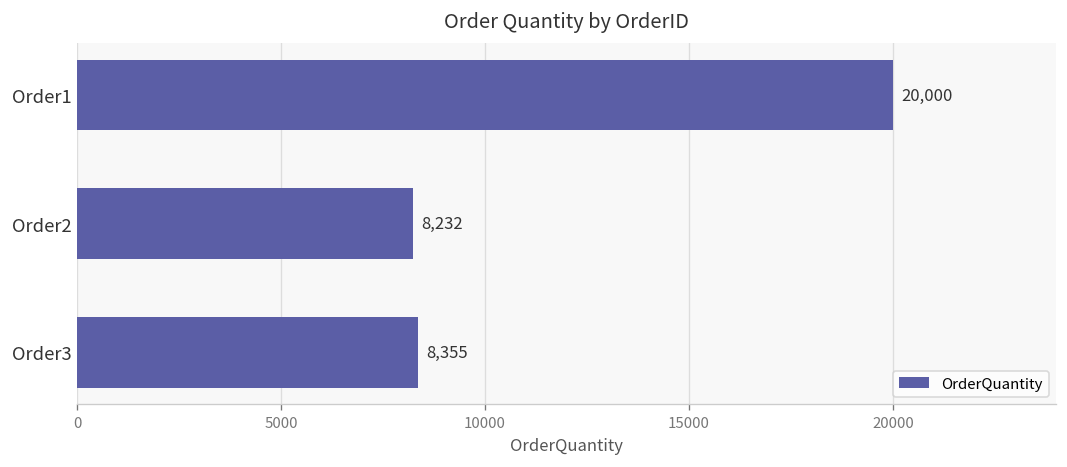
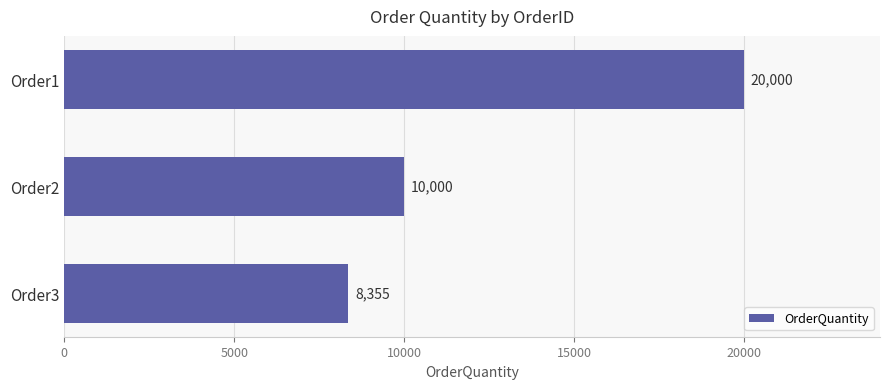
Order2: 8,232 -> 10,000
